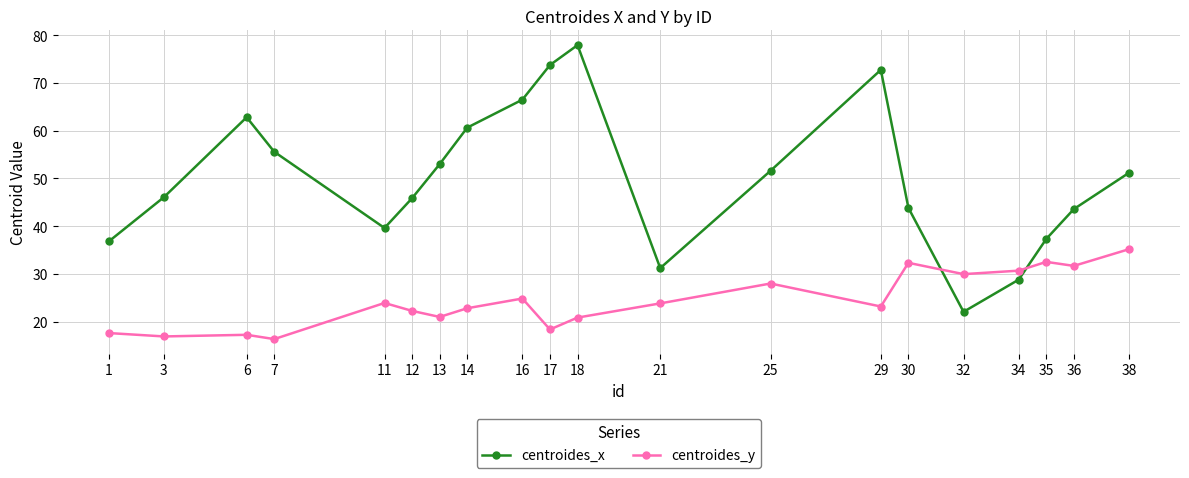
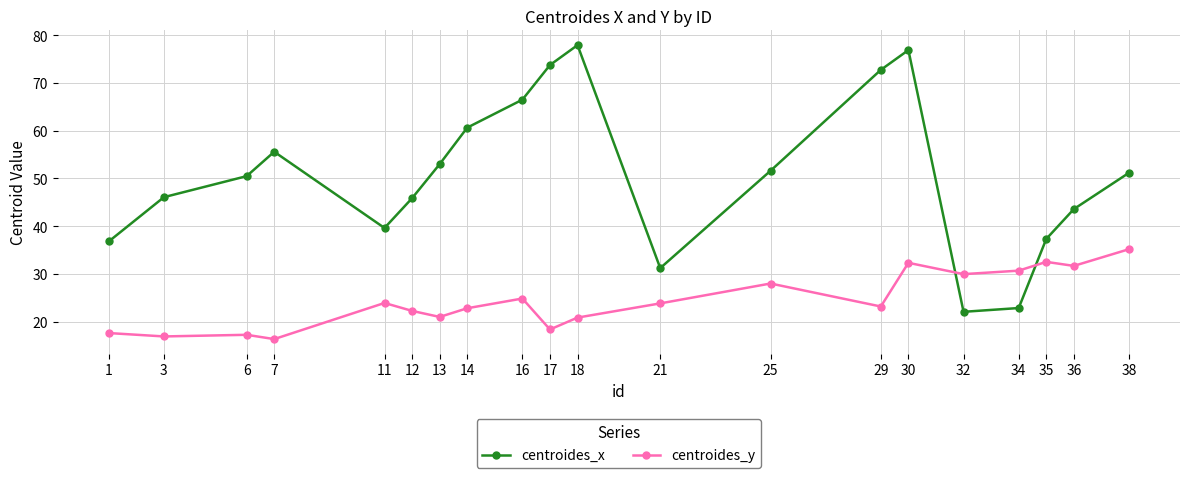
centroides_x, 6: 63 -> 50
centroides_x, 30: 44 -> 77
centroides_x, 34: 29 -> 23
